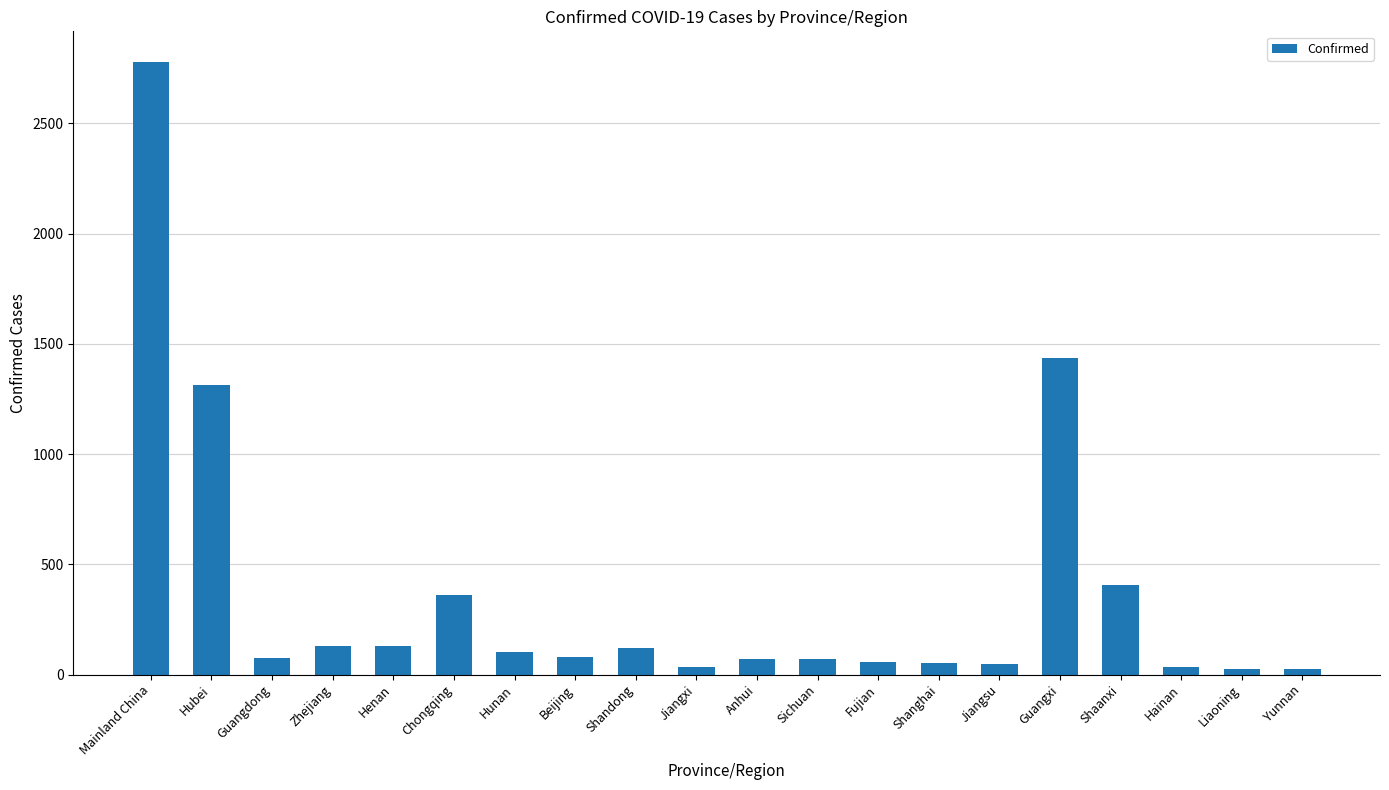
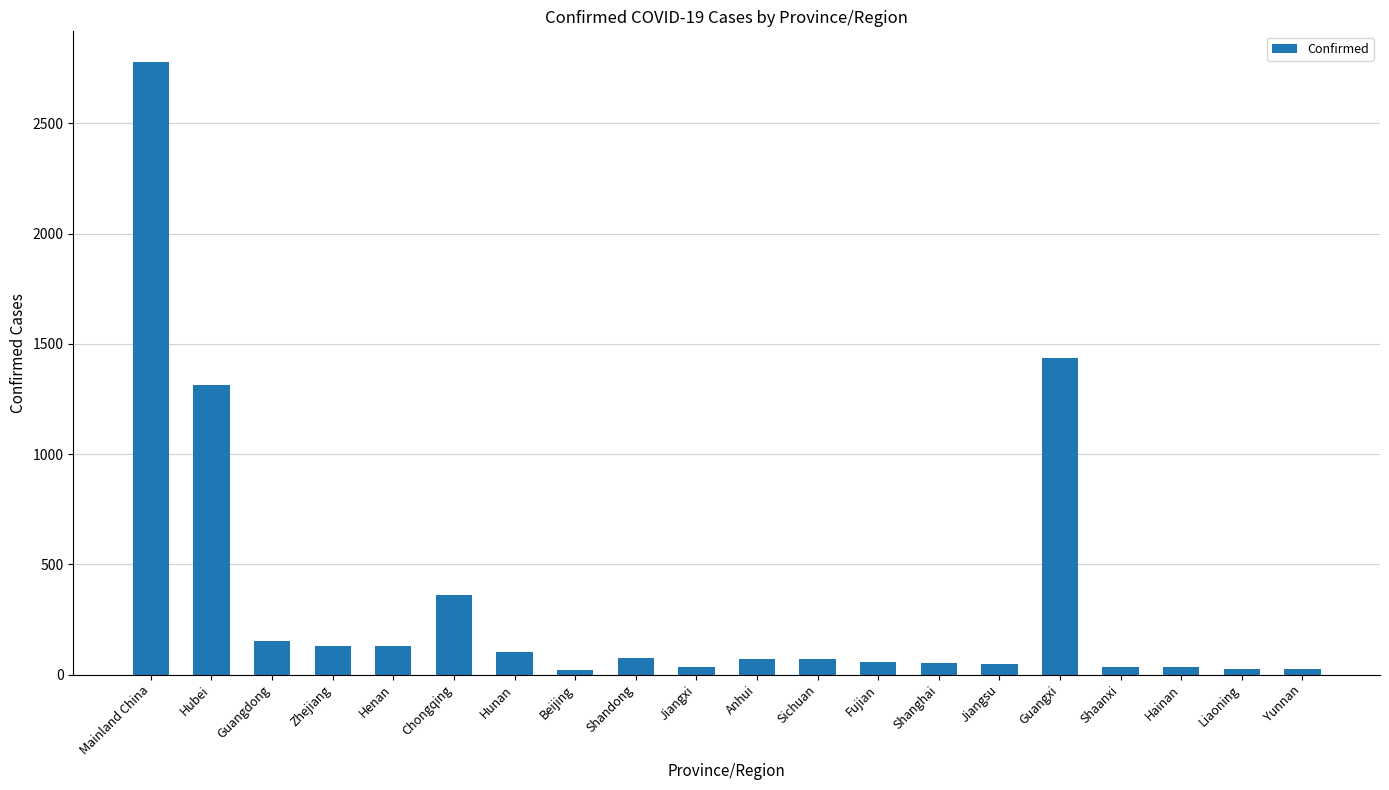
Guangdong: 80 -> 150
Beijing: 80 -> 20
Shandong: 120 -> 80
Shaanxi: 410 -> 40
